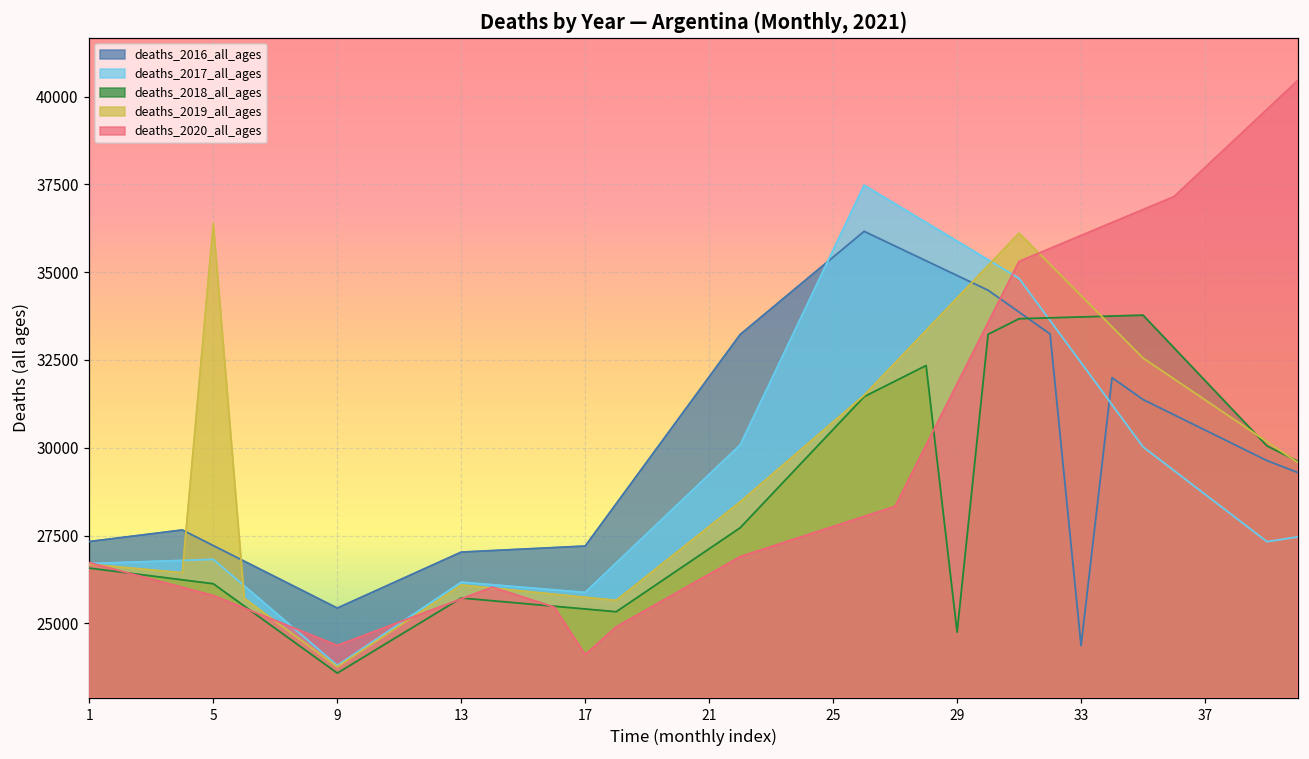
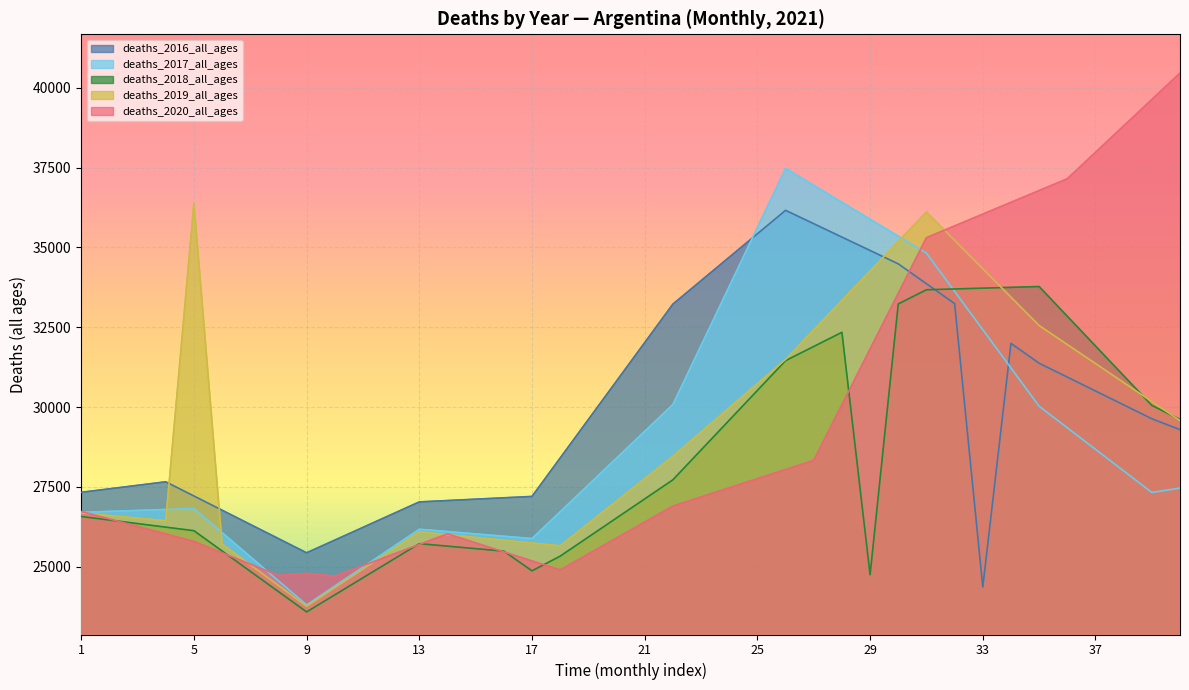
deaths_2020_all_ages, 9: 24400 -> 24800
deaths_2018_all_ages, 17: 25400 -> 24900
deaths_2020_all_ages, 17: 24100 -> 25200
